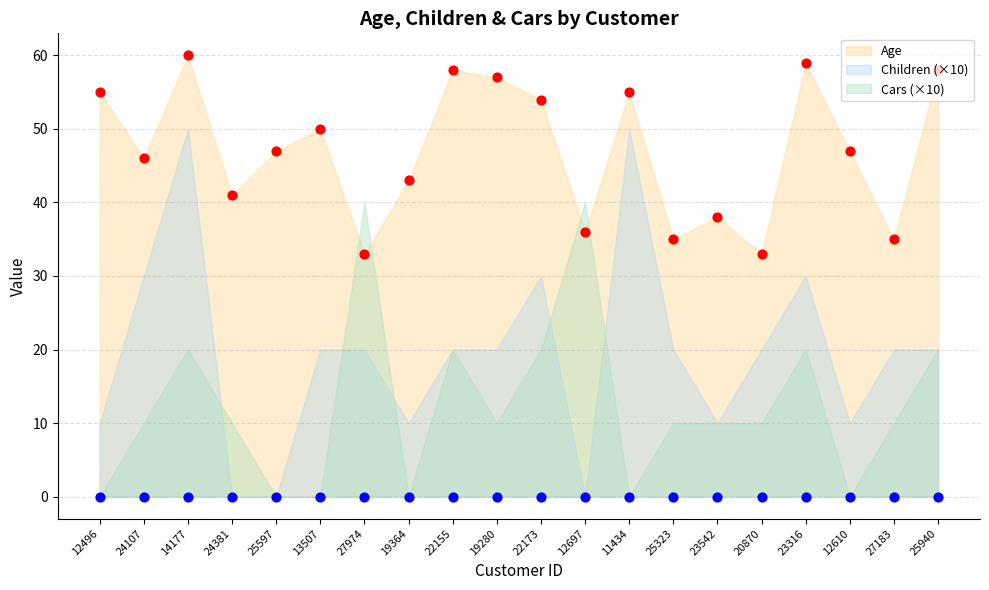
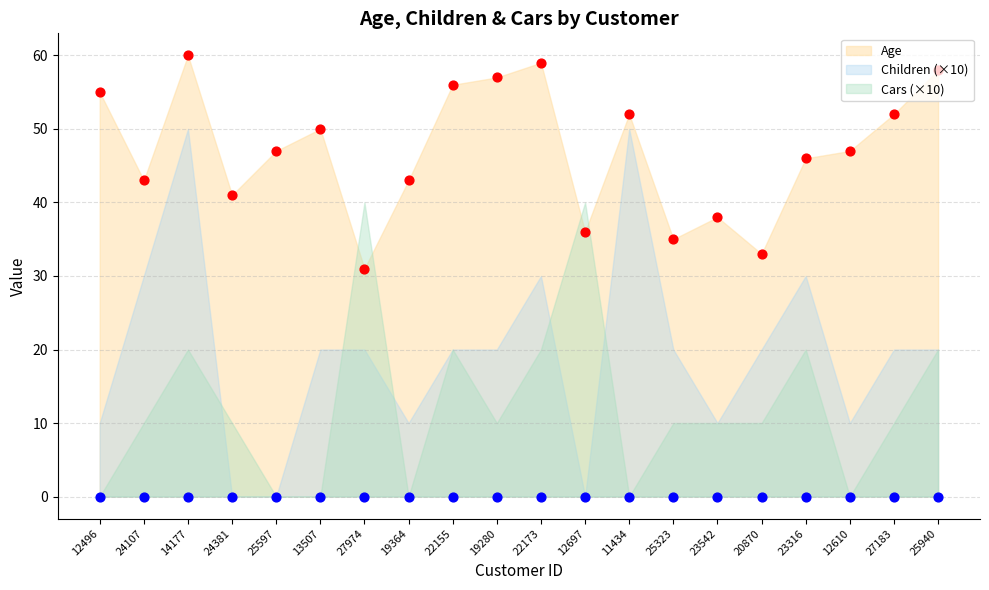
Age, 24107: 46 -> 43
Age, 27974: 33 -> 31
Age, 22155: 58 -> 56
Age, 22173: 54 -> 59
Age, 11434: 55 -> 52
Age, 23316: 59 -> 46
Age, 27183: 35 -> 52
